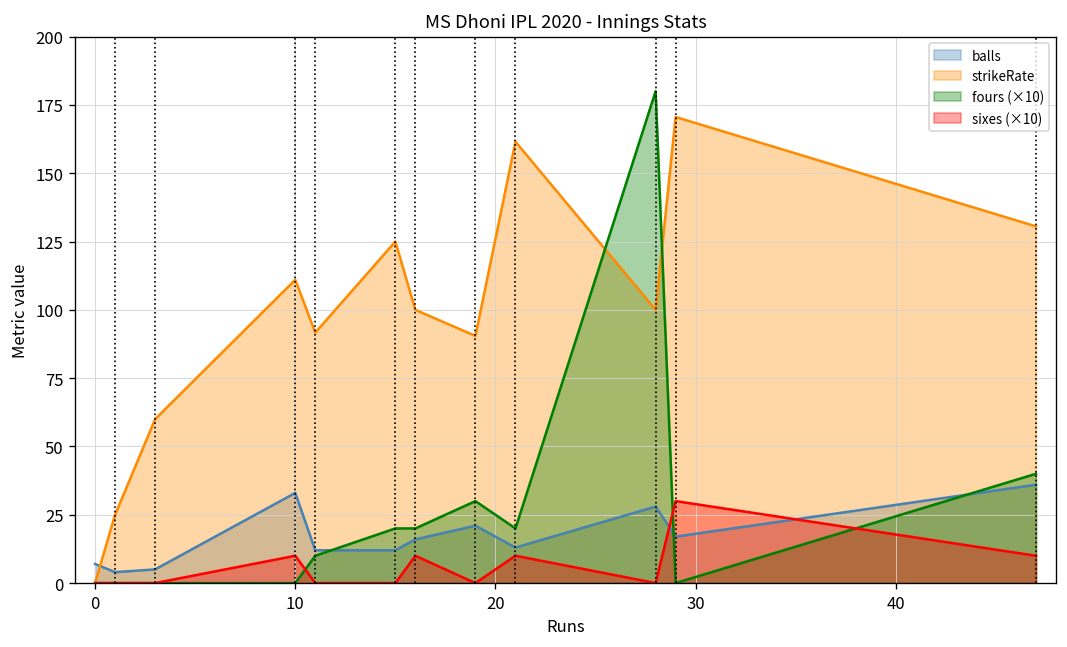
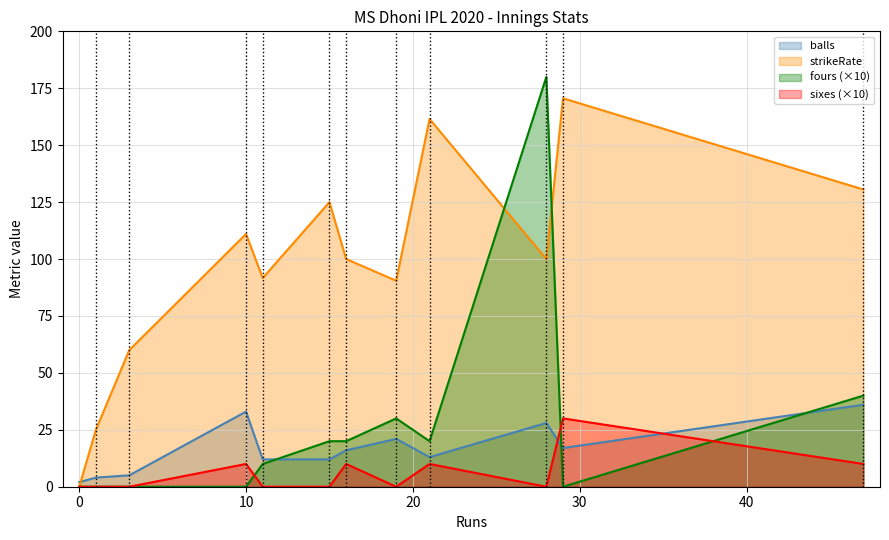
balls, 0: 7 -> 2
